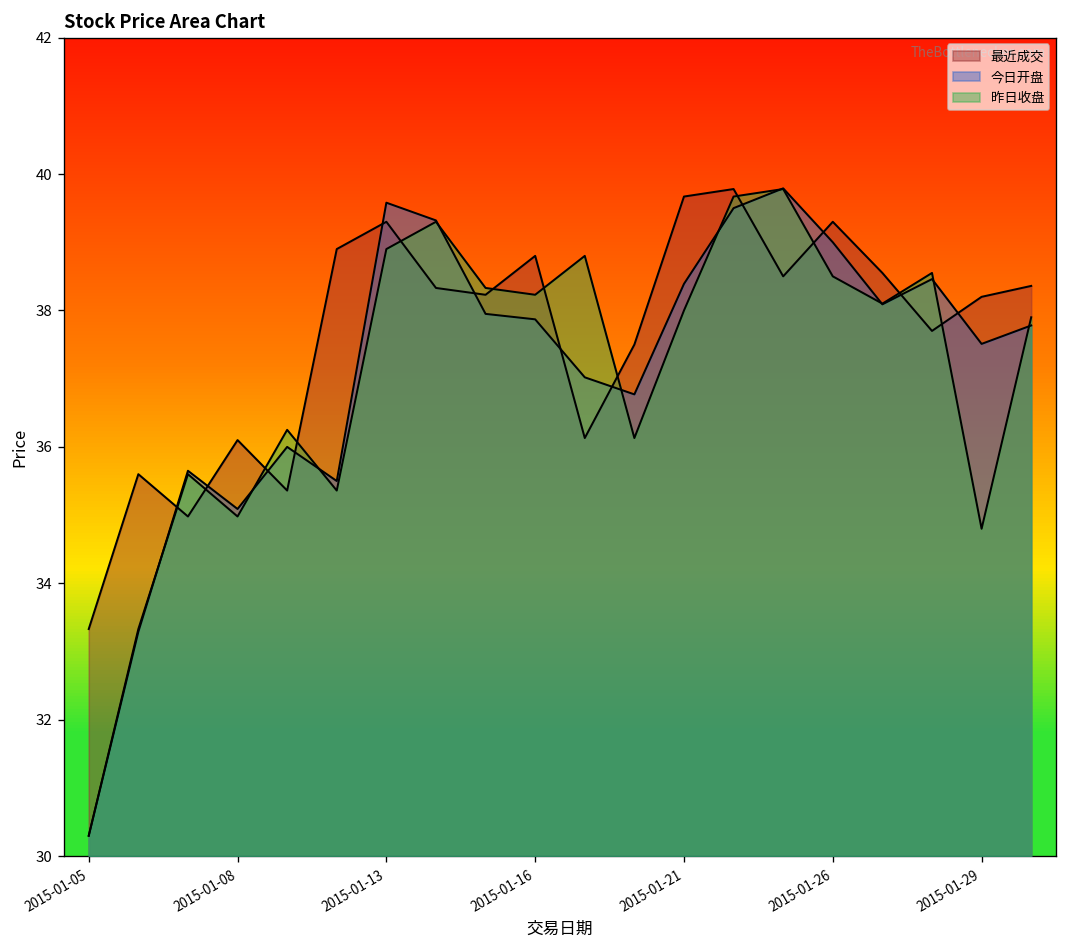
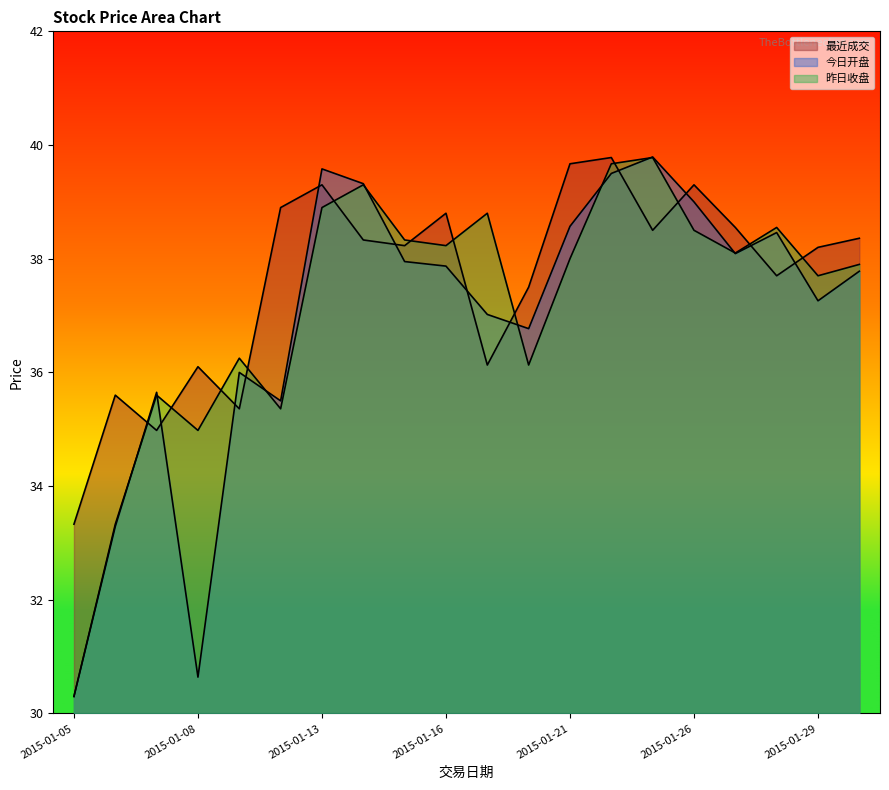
今日开盘, 2015-01-08: 35.1 -> 30.6
今日开盘, 2015-01-21: 38.4 -> 38.6
今日开盘, 2015-01-29: 37.5 -> 37.3
昨日收盘, 2015-01-29: 34.8 -> 37.7
